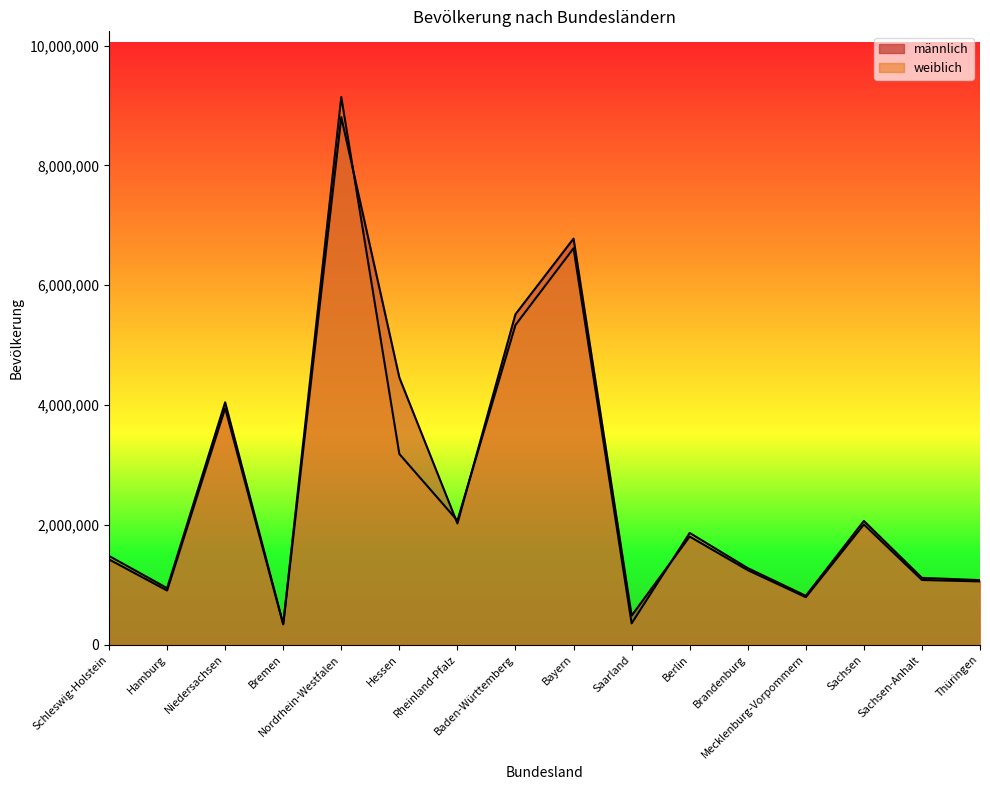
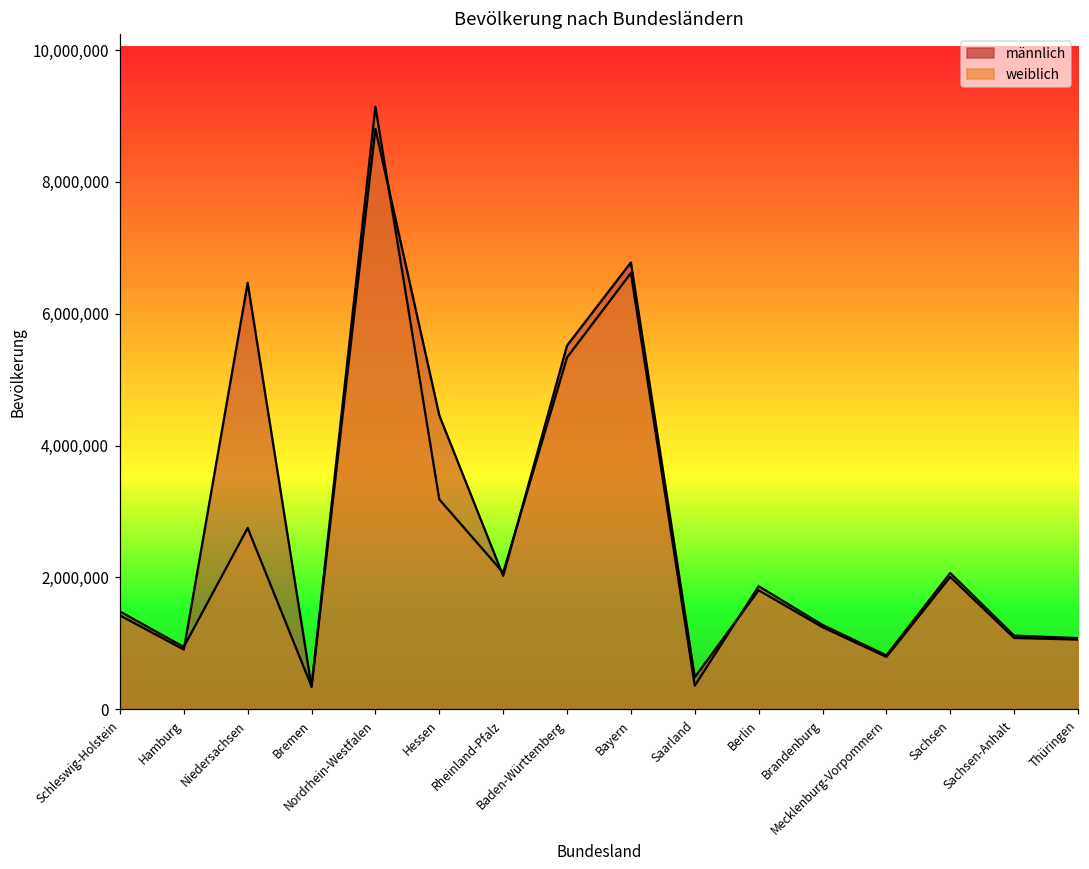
männlich, Niedersachsen: 3,900,000 -> 6,500,000
weiblich, Niedersachsen: 4,000,000 -> 2,700,000
